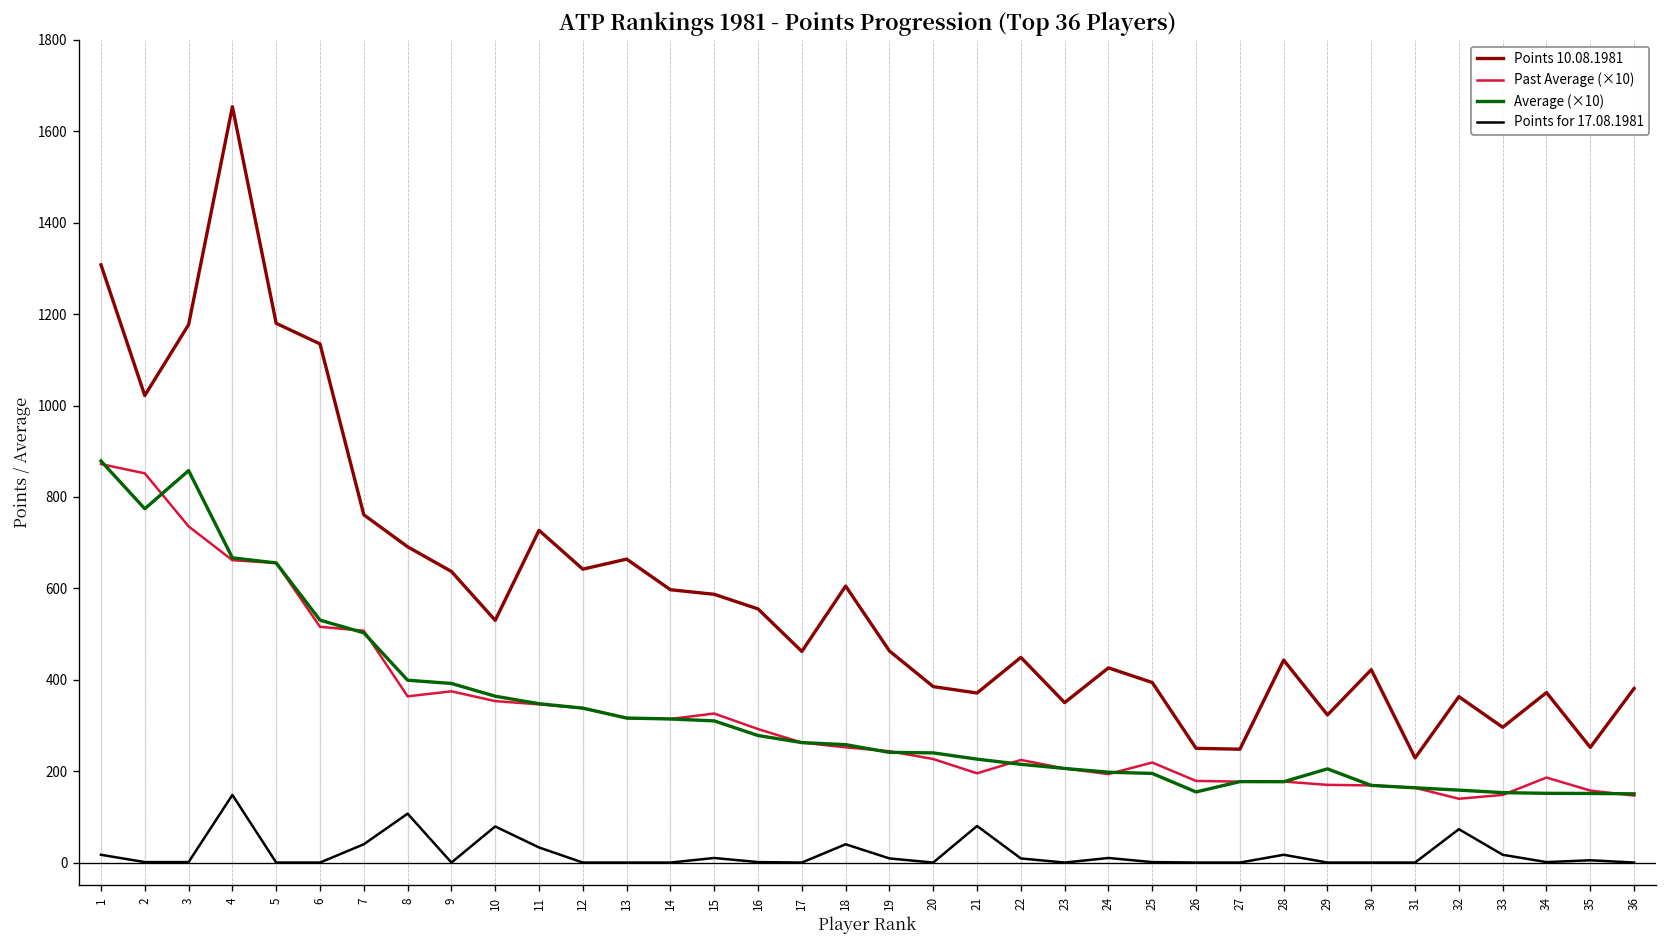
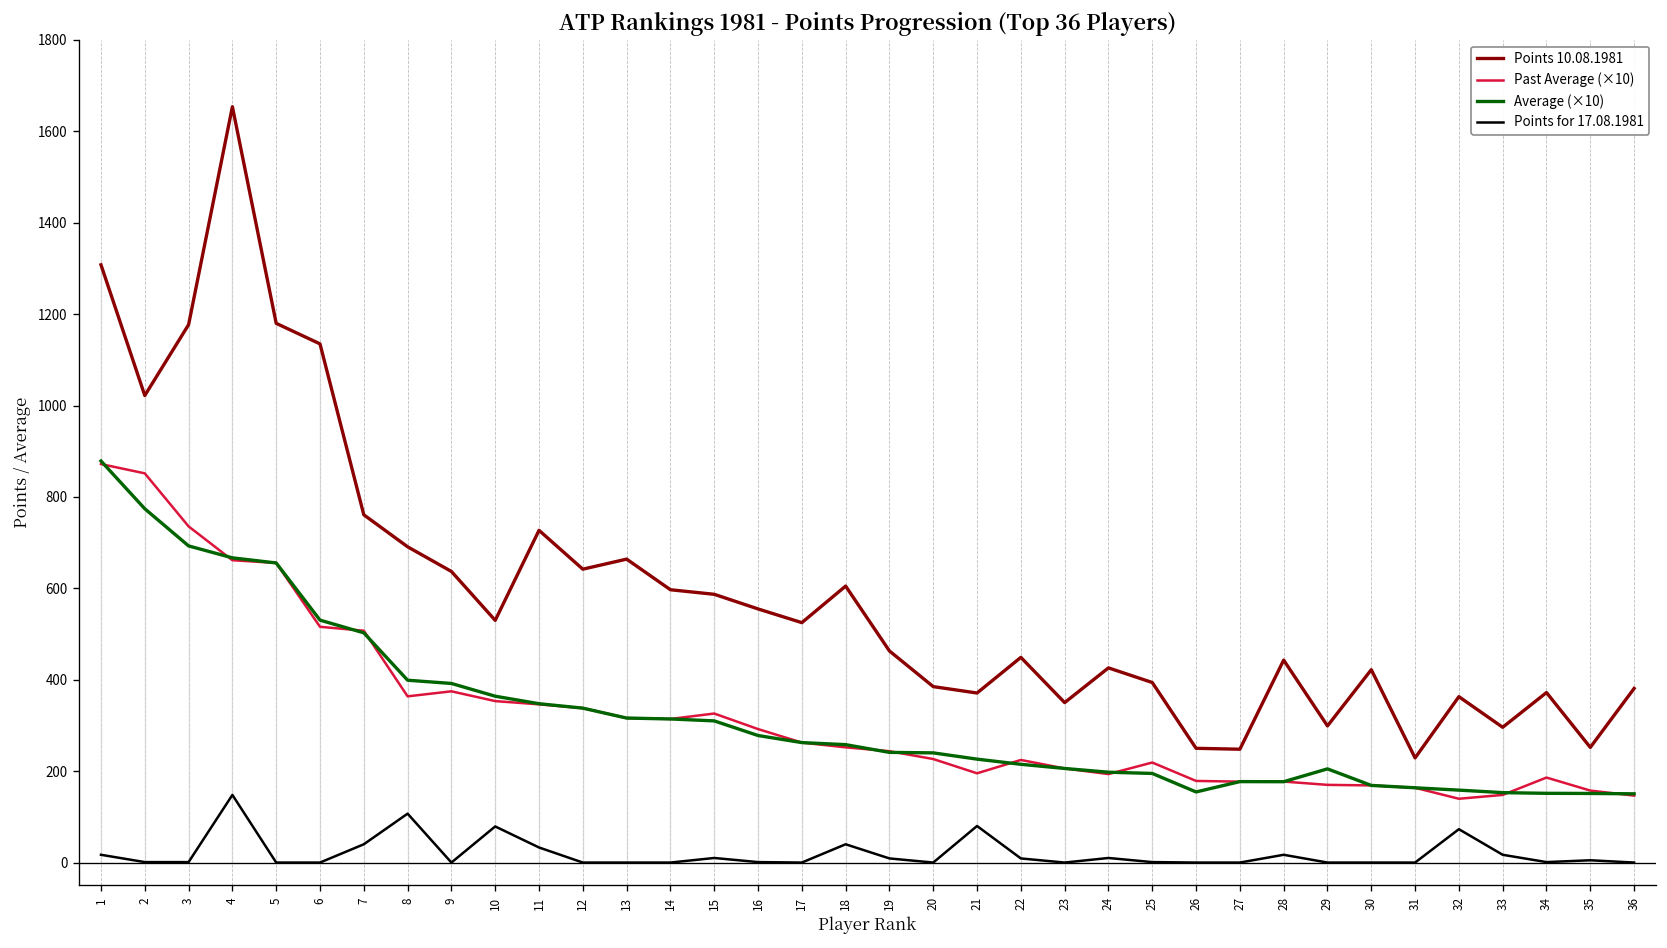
Average (×10), 3: 860 -> 690
Points 10.08.1981, 17: 460 -> 530
Points 10.08.1981, 29: 320 -> 300
